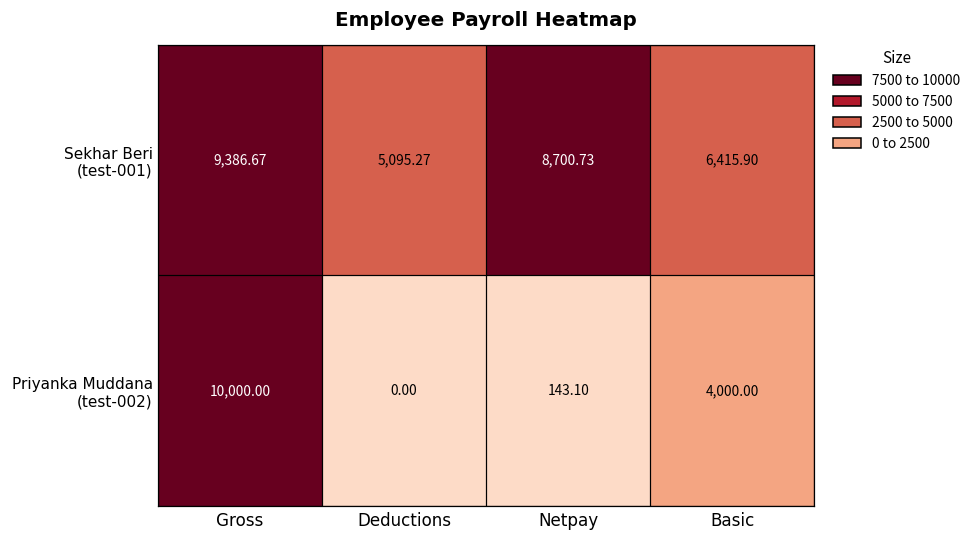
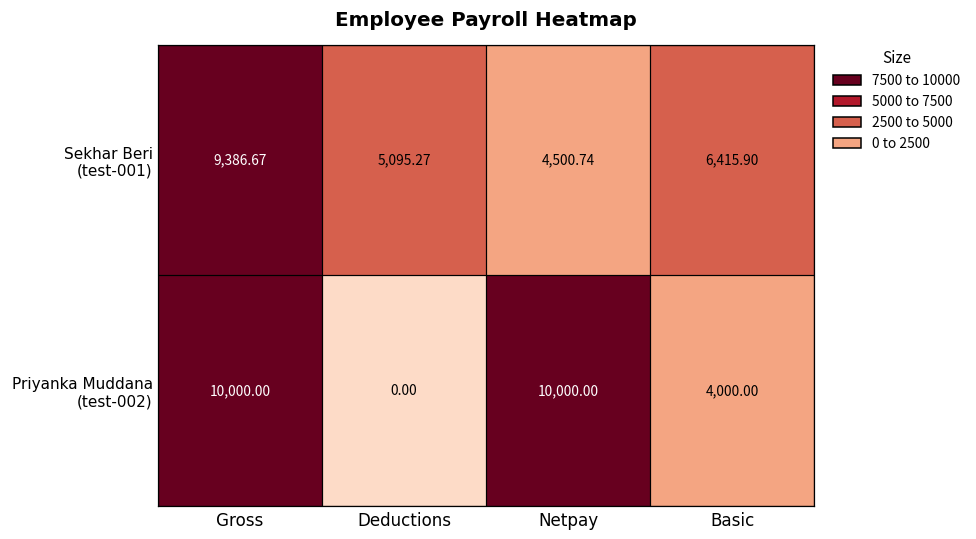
Sekhar Beri (test-001), Netpay: 8,700.73 -> 4,500.74
Priyanka Muddana (test-002), Netpay: 143.10 -> 10,000.00
